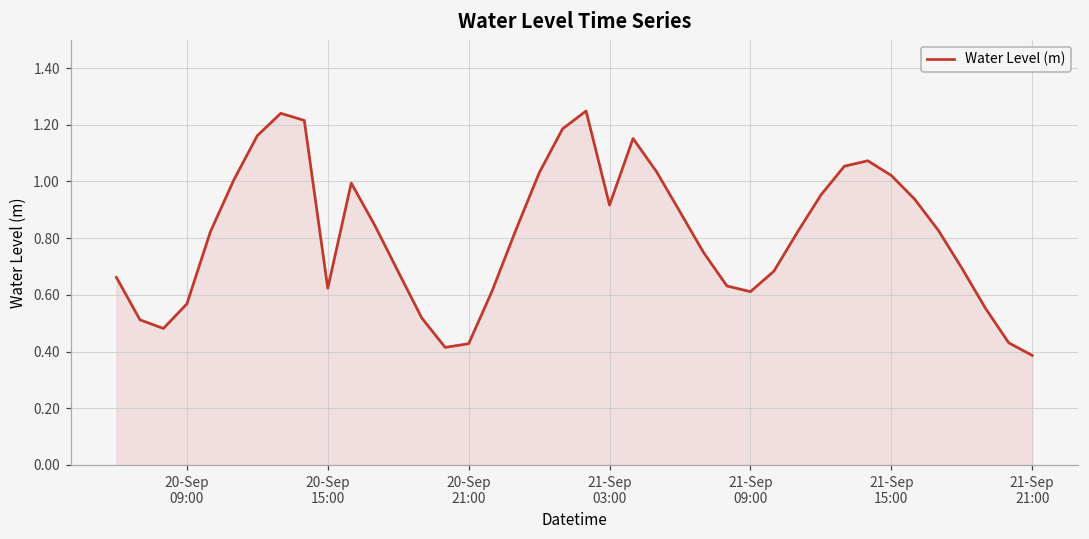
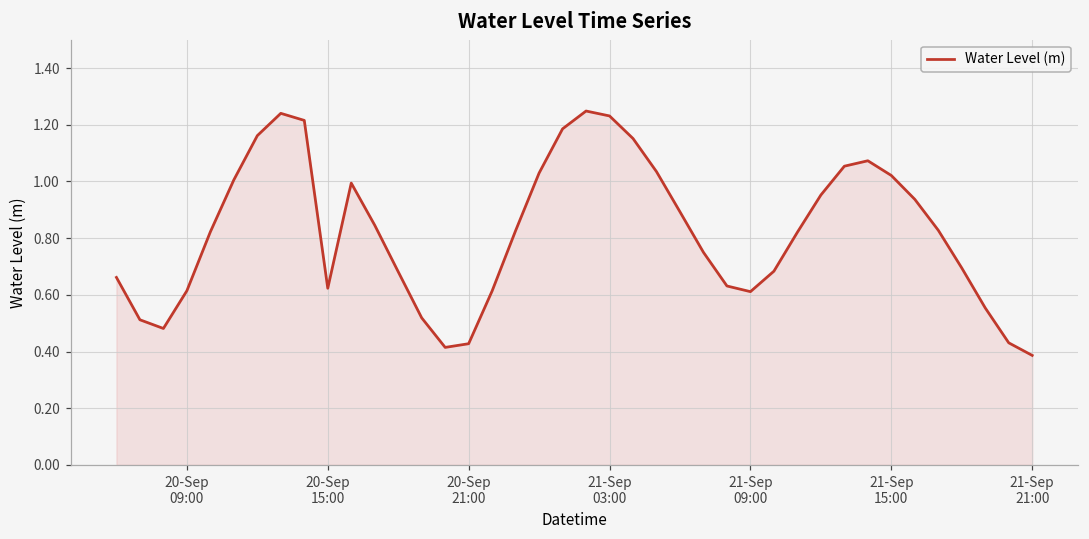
20-Sep 09:00: 0.57 -> 0.61
21-Sep 03:00: 0.92 -> 1.23
